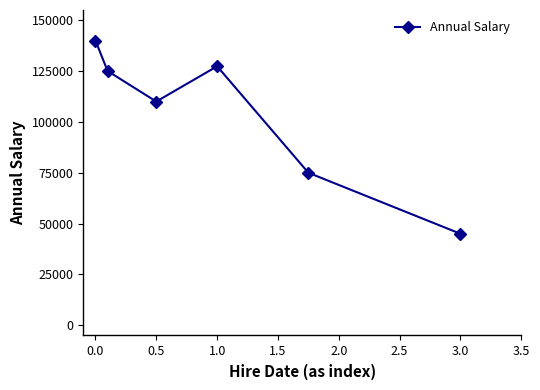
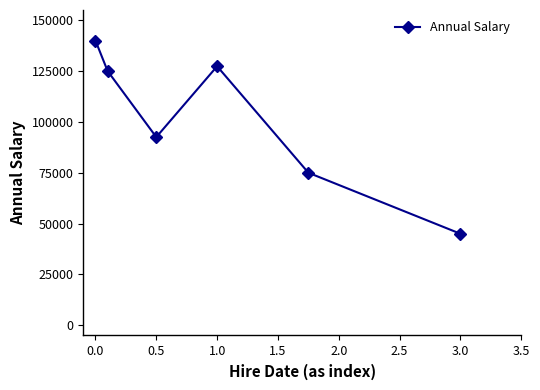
0.5: 110000 -> 93000
